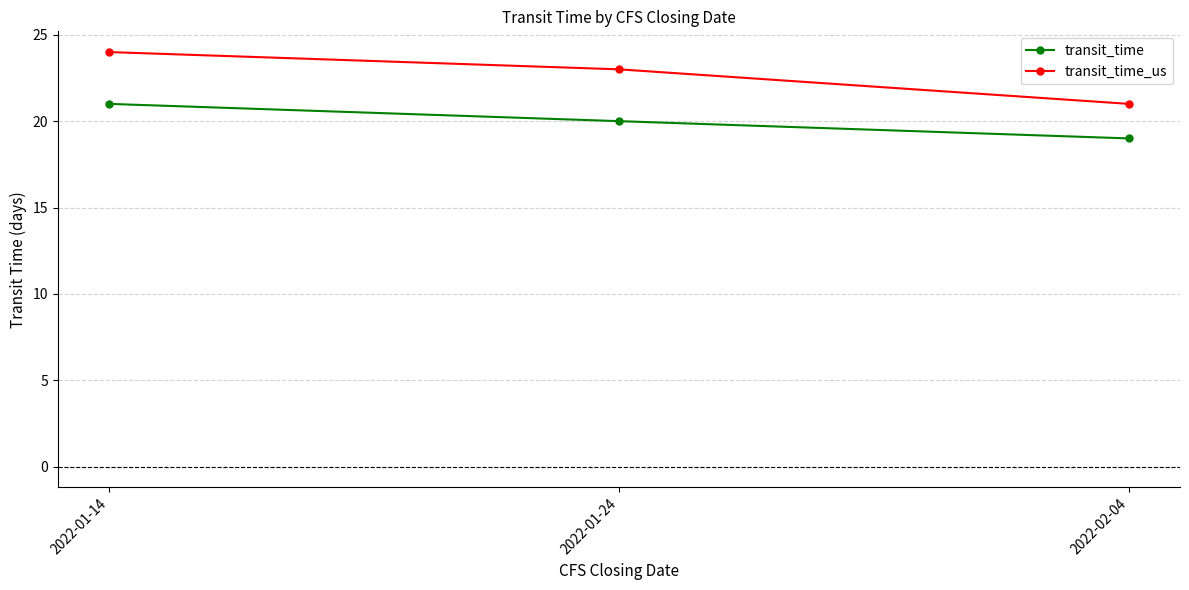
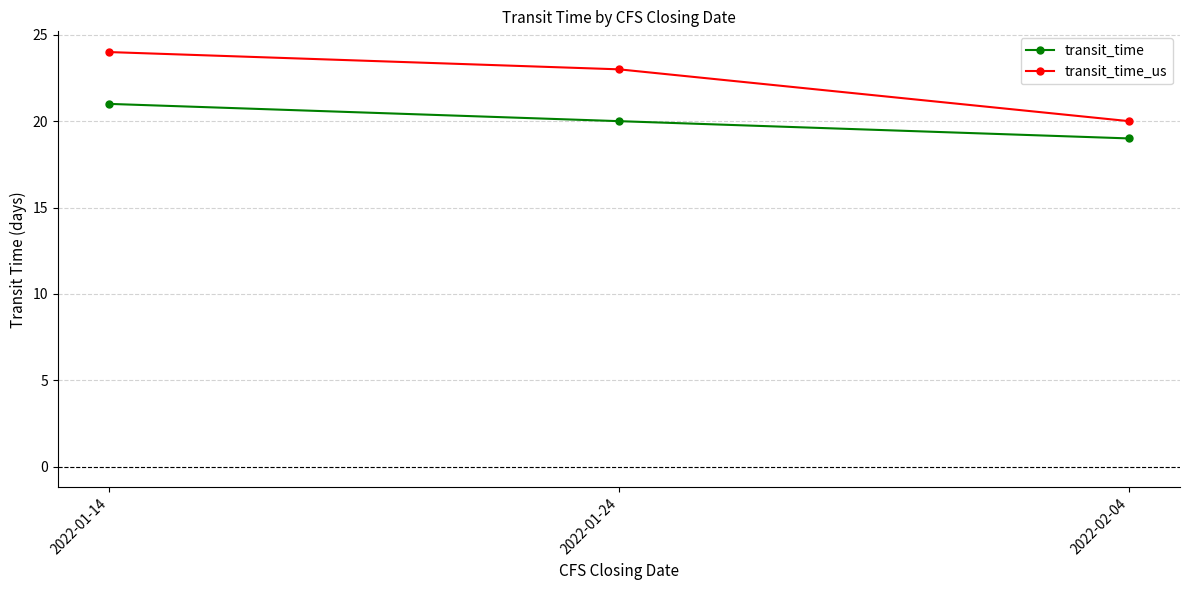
transit_time_us, 2022-02-04: 21 -> 20
